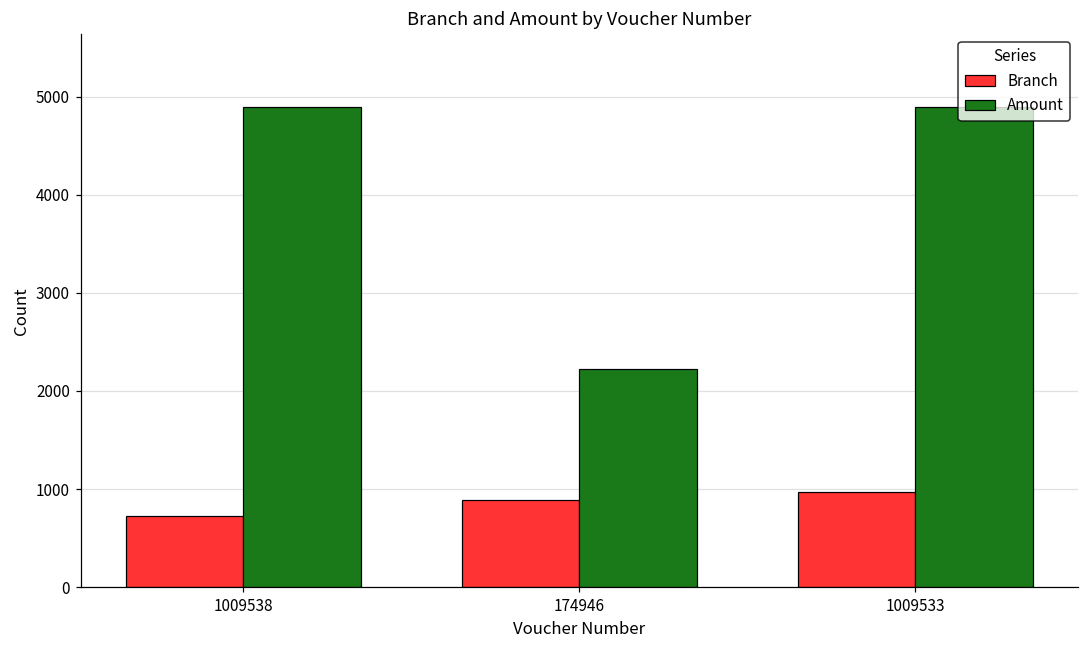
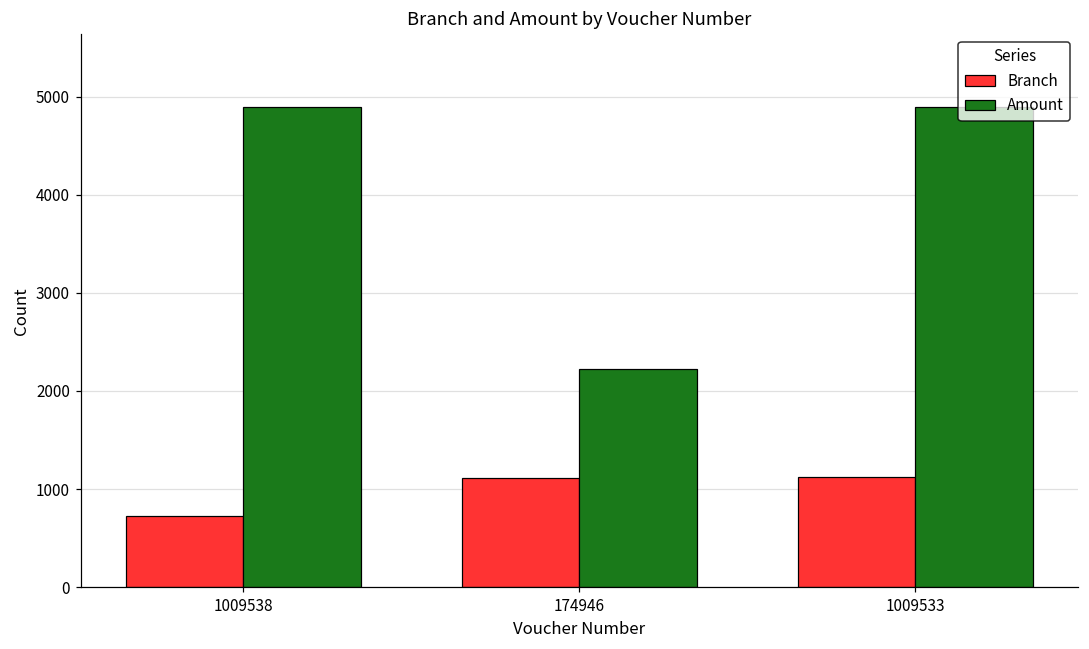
Branch, 174946: 900 -> 1100
Branch, 1009533: 1000 -> 1100
